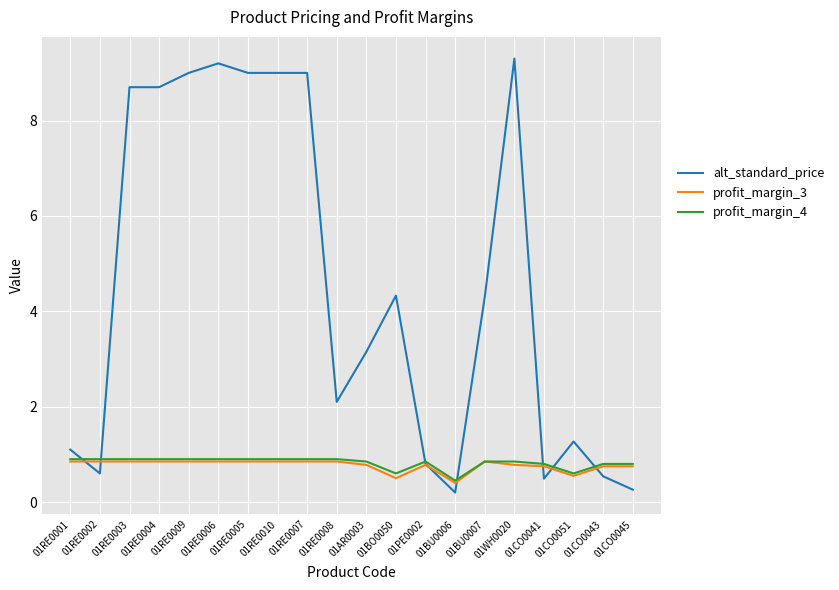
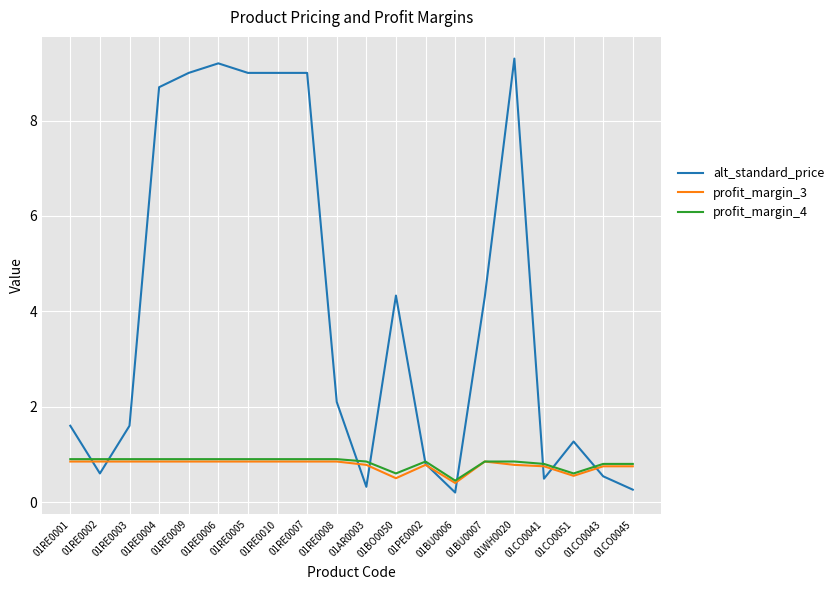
alt_standard_price, 01RE0001: 1.1 -> 1.6
alt_standard_price, 01RE0003: 8.7 -> 1.6
alt_standard_price, 01AR0003: 3.2 -> 0.3
